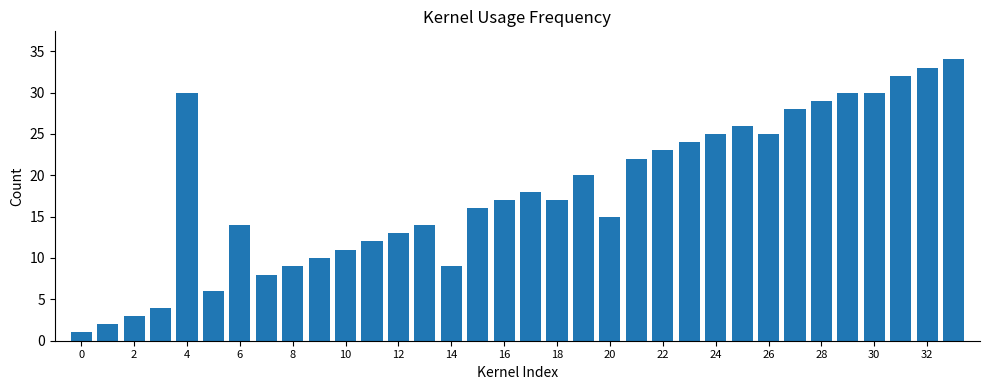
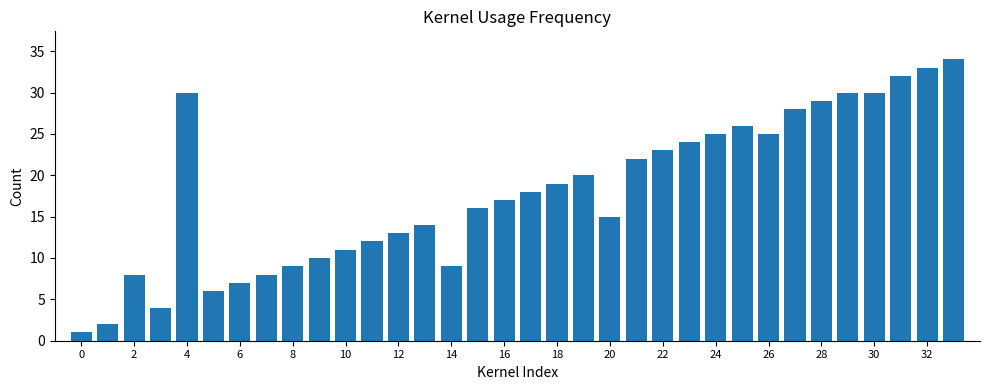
2: 3 -> 8
6: 14 -> 7
18: 17 -> 19
